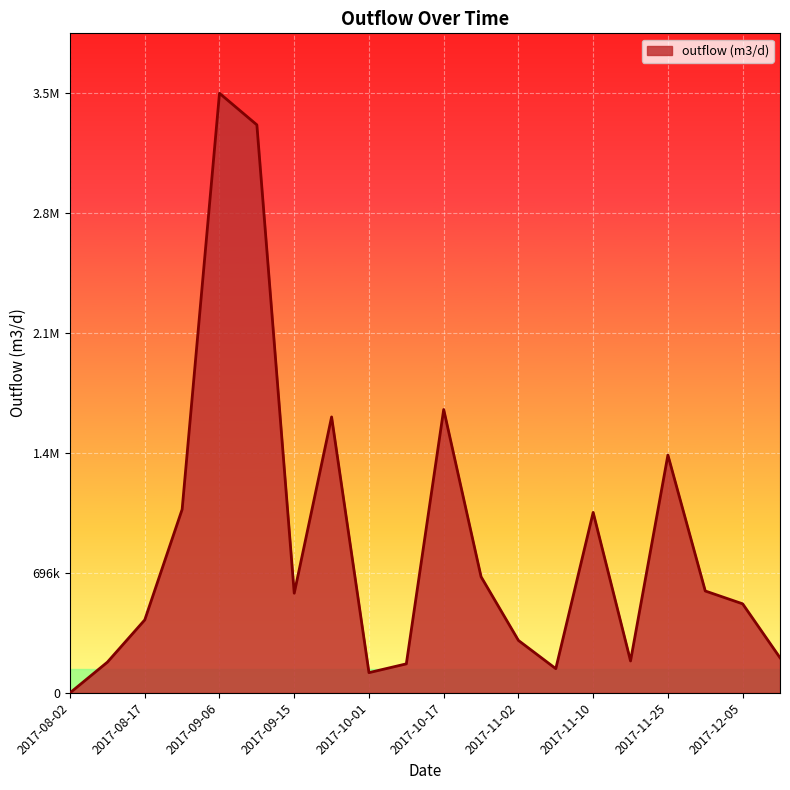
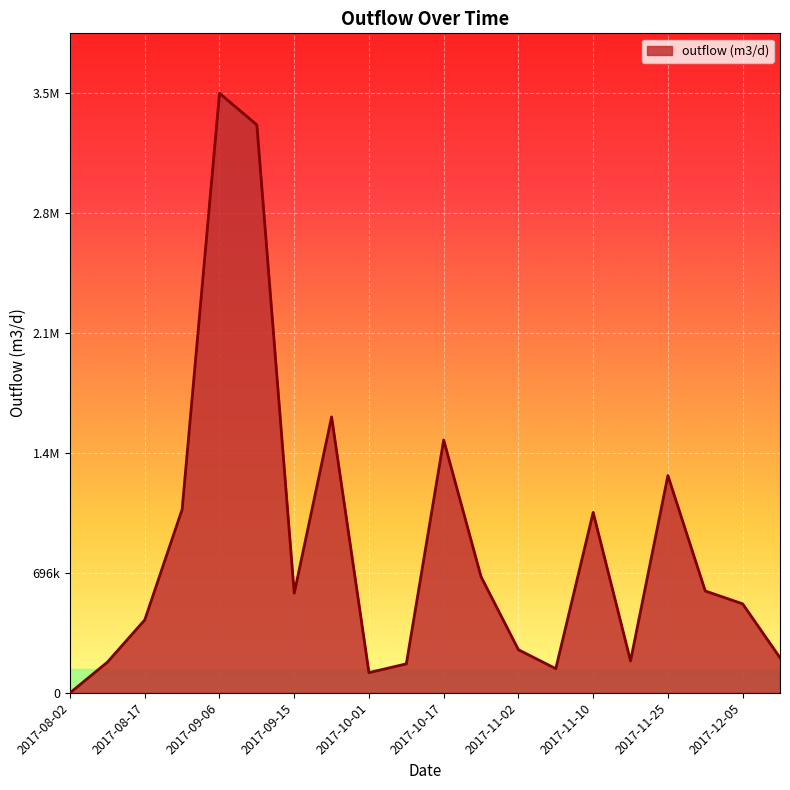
2017-10-17: 1650000 -> 1470000
2017-11-02: 300000 -> 250000
2017-11-25: 1380000 -> 1260000
